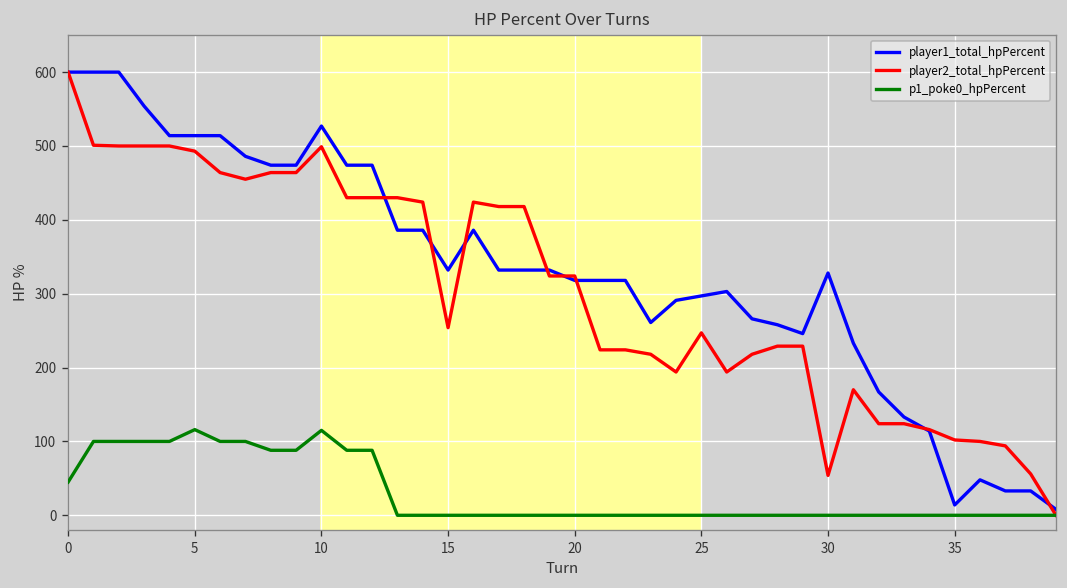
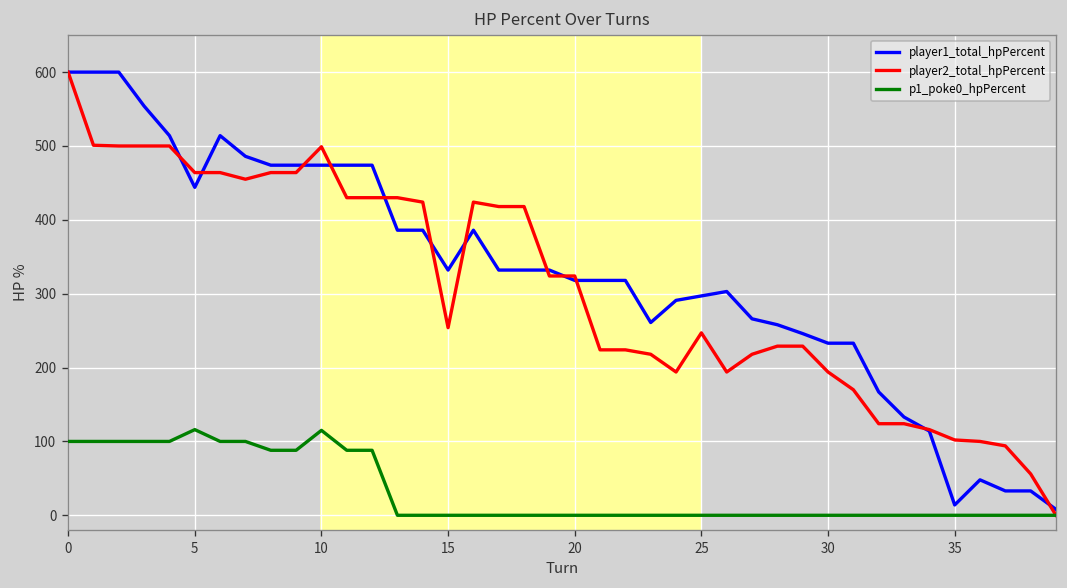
p1_poke0_hpPercent, 0: 50 -> 100
player1_total_hpPercent, 5: 510 -> 440
player2_total_hpPercent, 5: 490 -> 460
player1_total_hpPercent, 10: 530 -> 470
player1_total_hpPercent, 30: 330 -> 230
player2_total_hpPercent, 30: 50 -> 190
